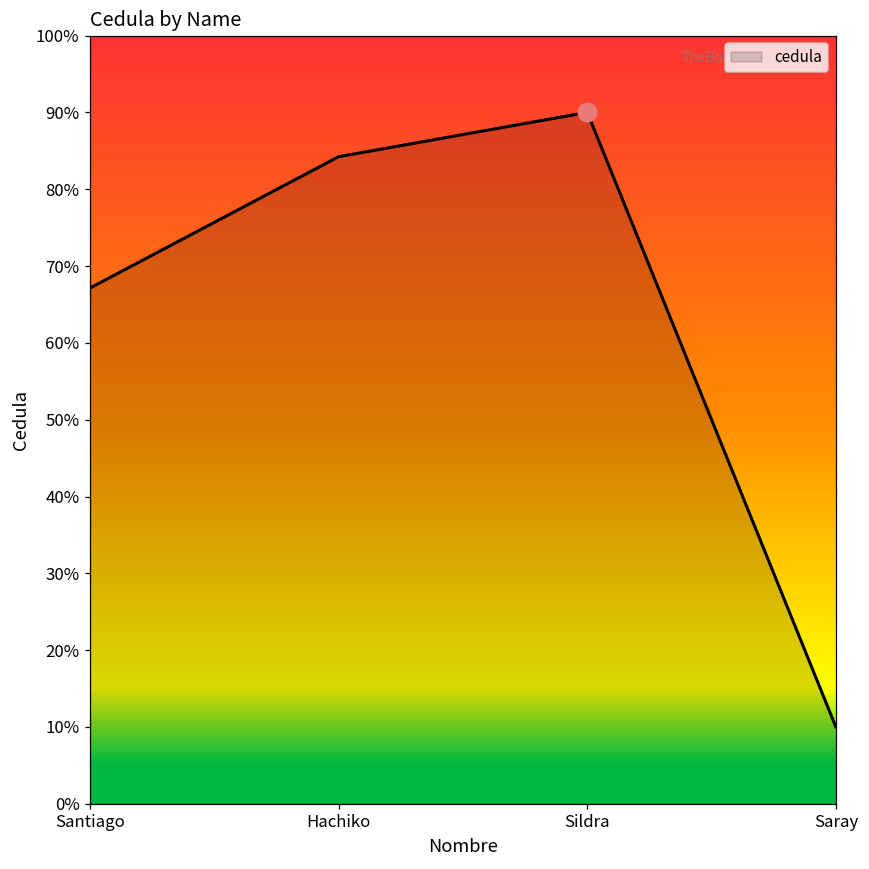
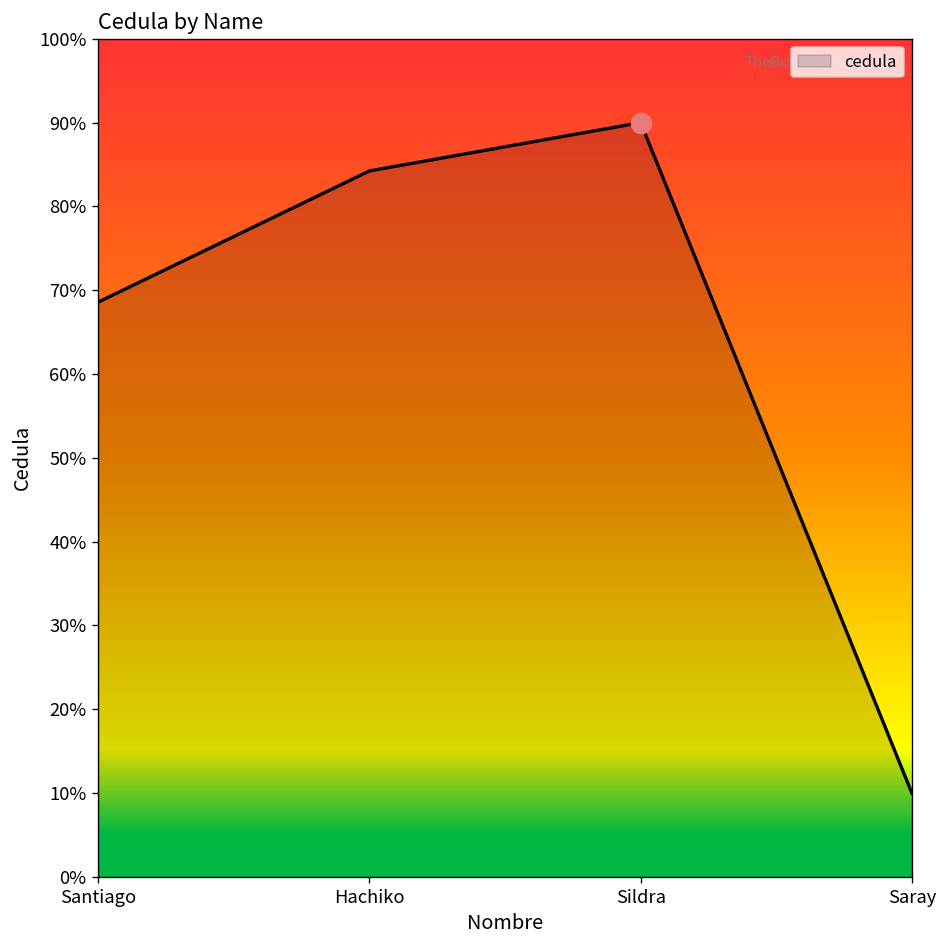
cedula, Santiago: 67% -> 69%
